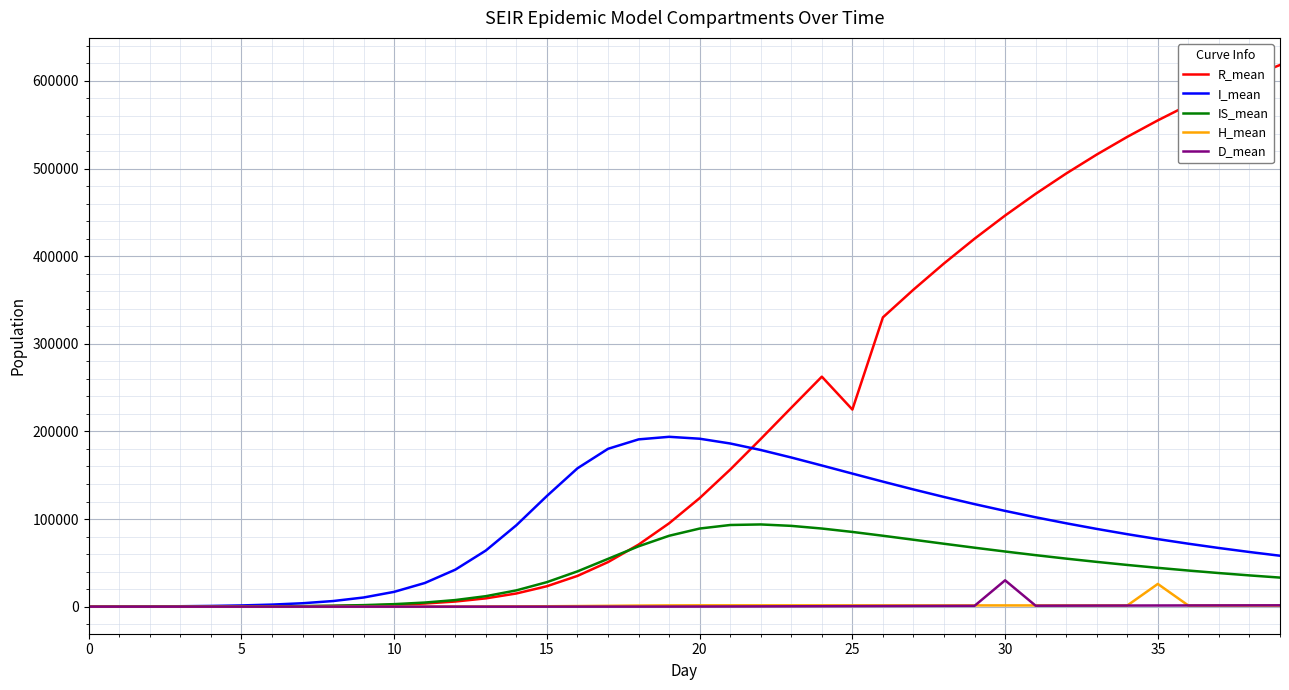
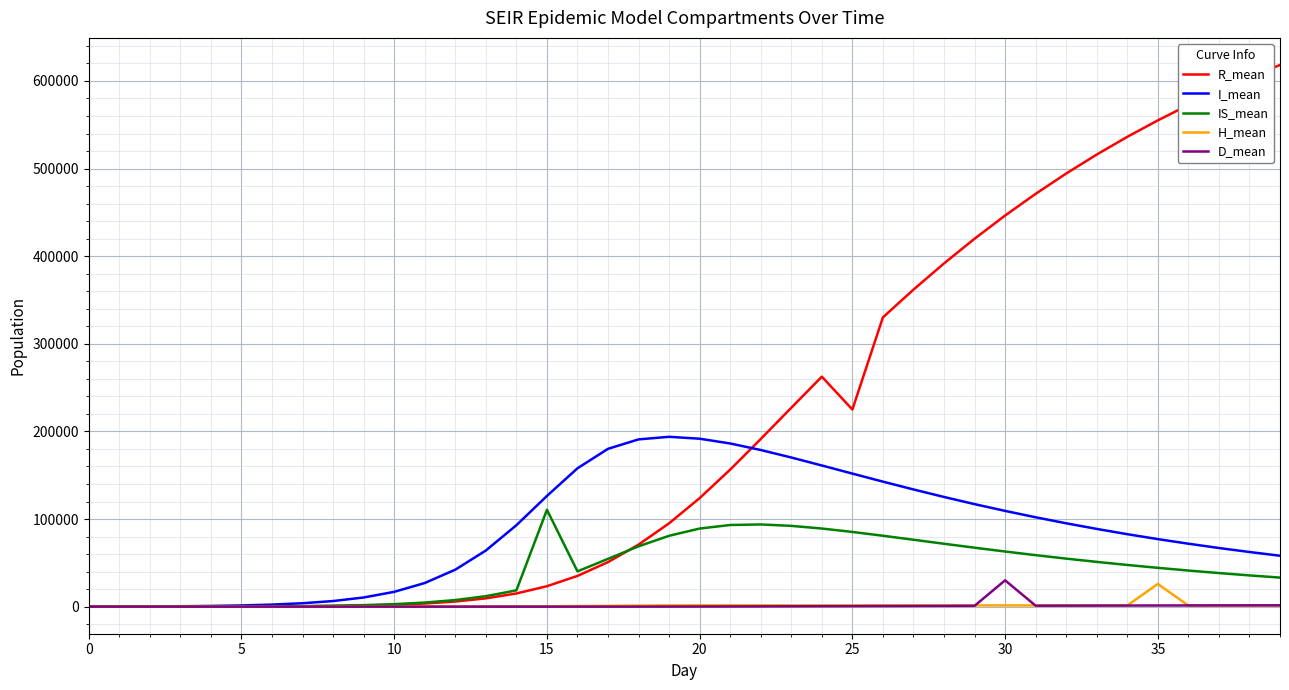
IS_mean, 15: 30000 -> 110000
